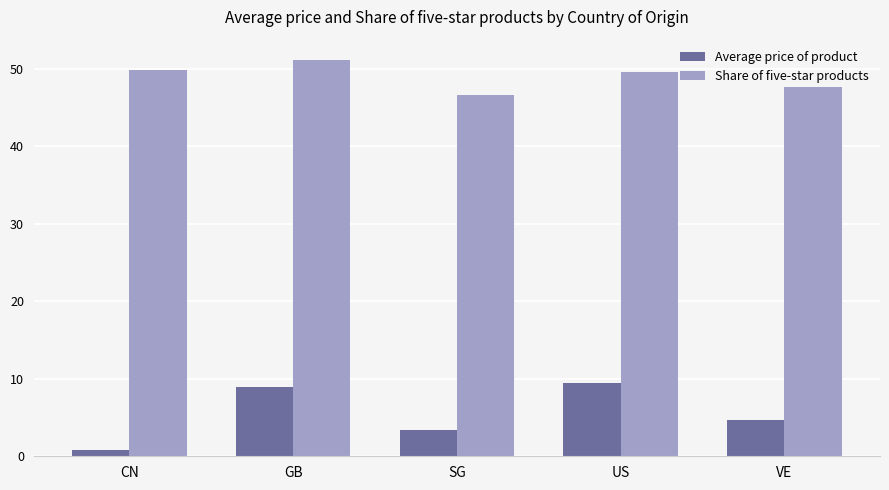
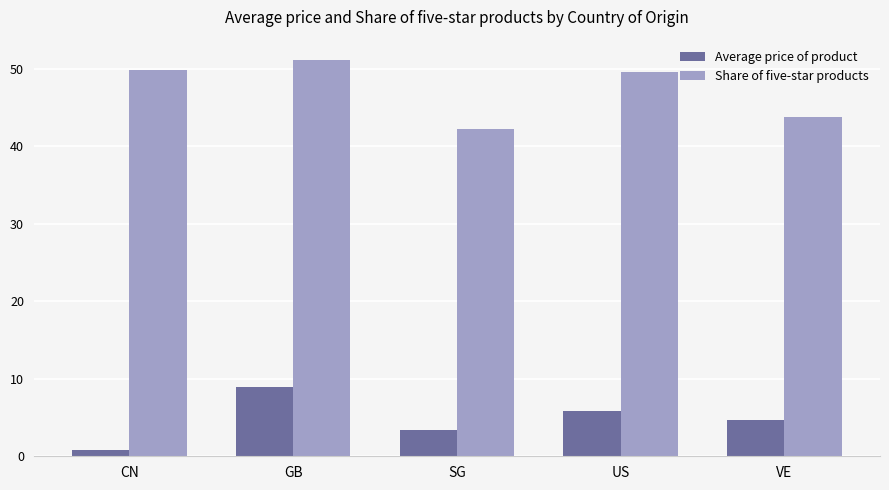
Share of five-star products, SG: 47 -> 42
Average price of product, US: 9 -> 6
Share of five-star products, VE: 48 -> 44
